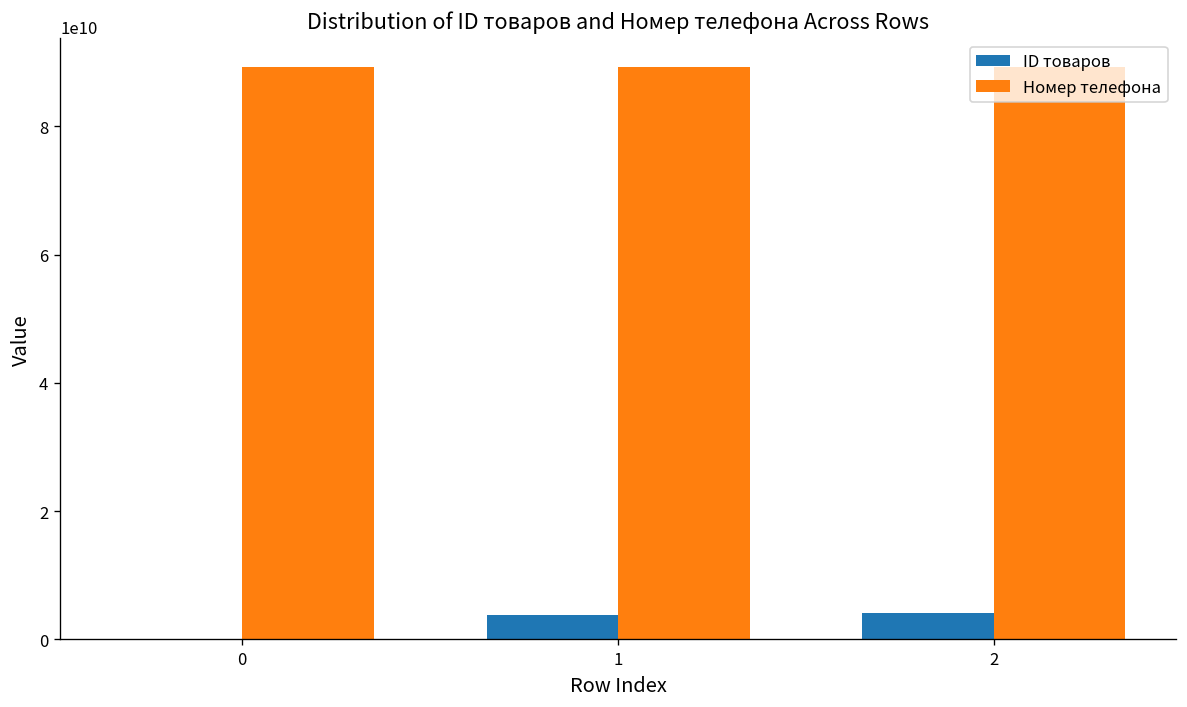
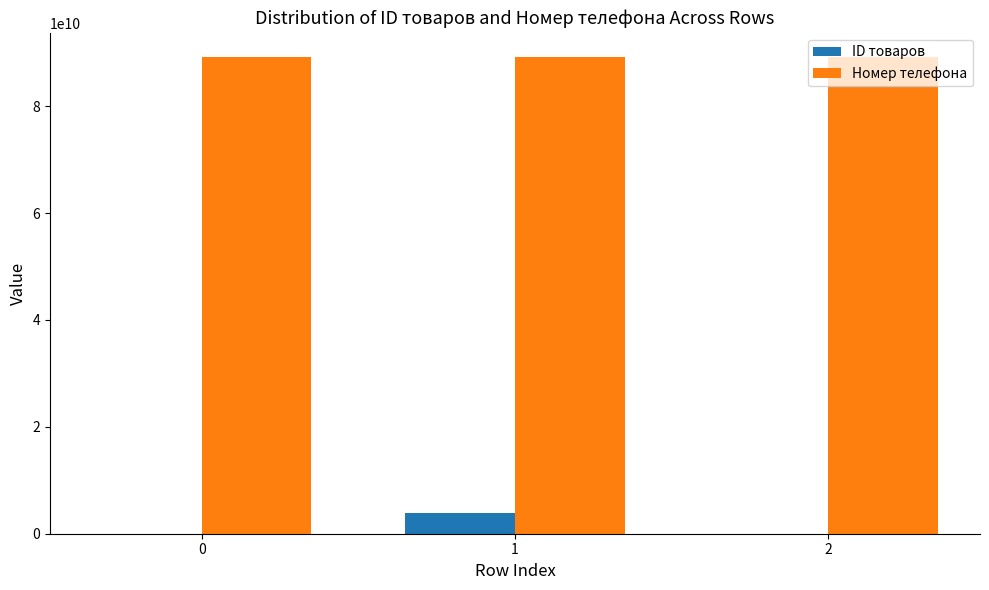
ID товаров, 2: 4000000000 -> 0
